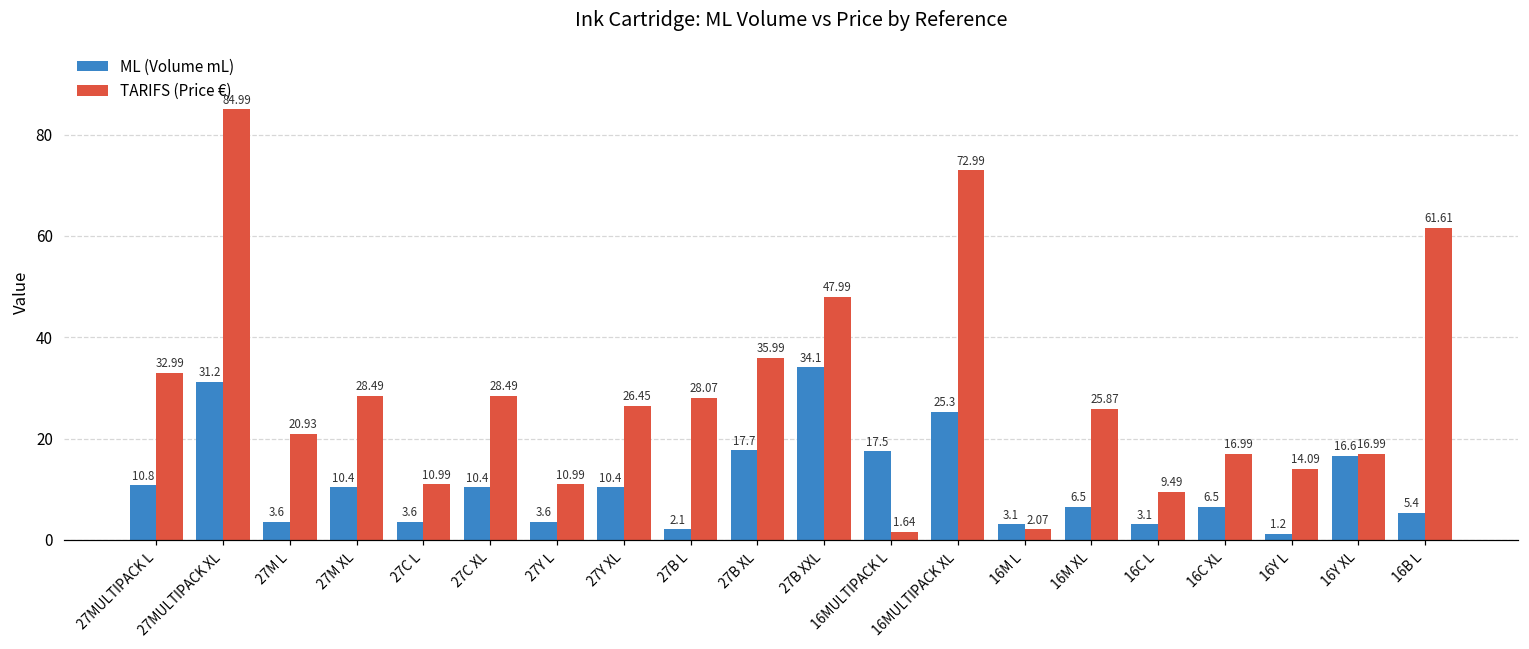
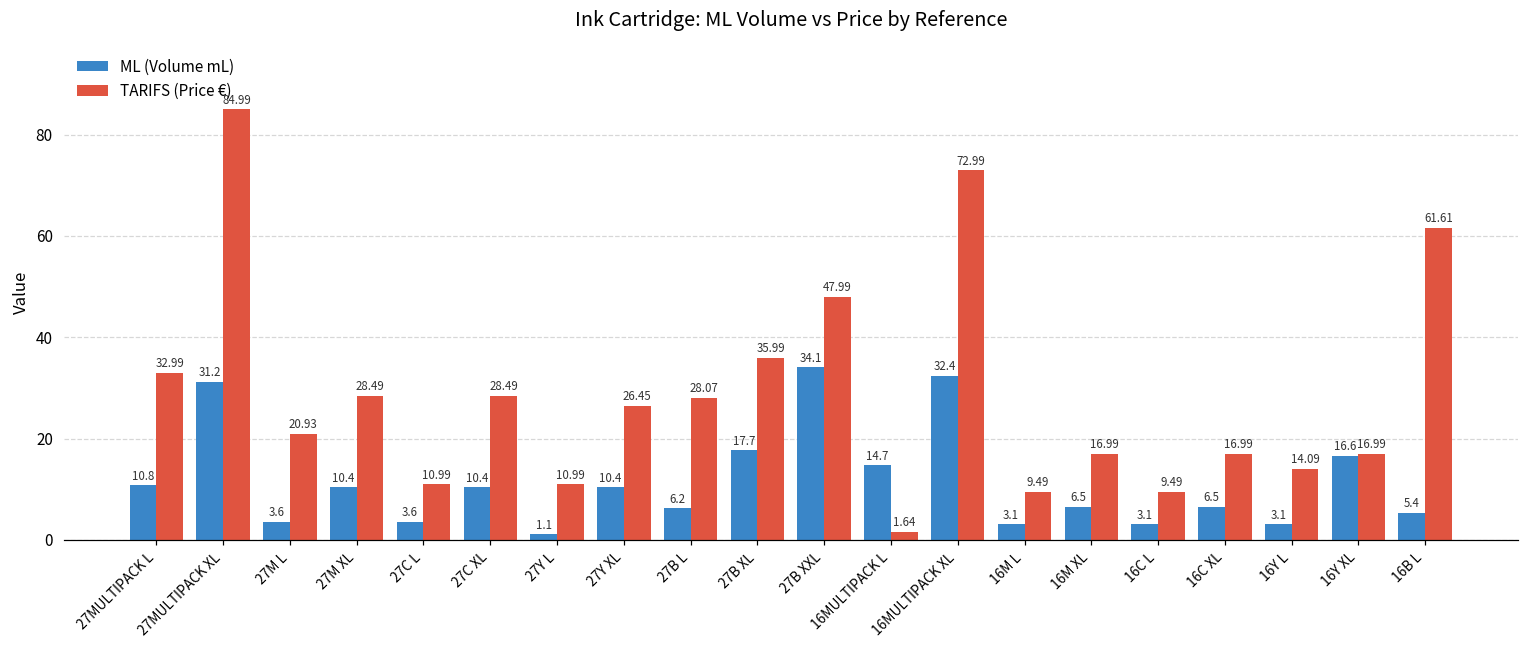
ML (Volume mL), 27Y L: 3.6 -> 1.1
ML (Volume mL), 27B L: 2.1 -> 6.2
ML (Volume mL), 16MULTIPACK L: 17.5 -> 14.7
ML (Volume mL), 16MULTIPACK XL: 25.3 -> 32.4
TARIFS (Price €), 16M L: 2.07 -> 9.49
TARIFS (Price €), 16M XL: 25.87 -> 16.99
ML (Volume mL), 16Y L: 1.2 -> 3.1
